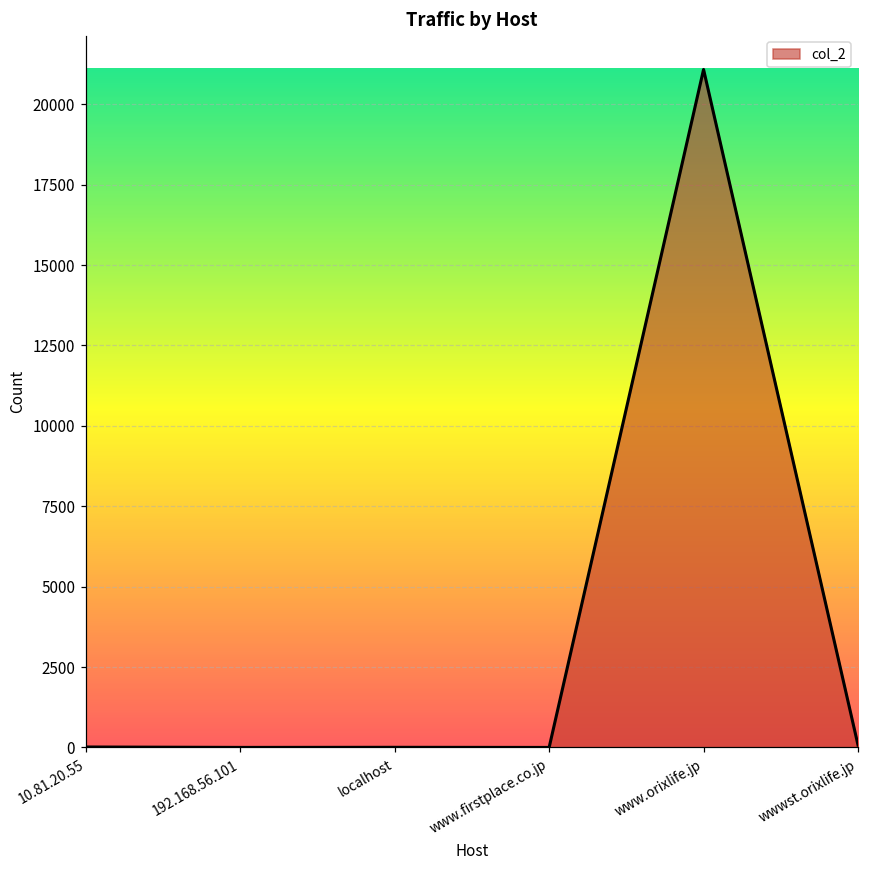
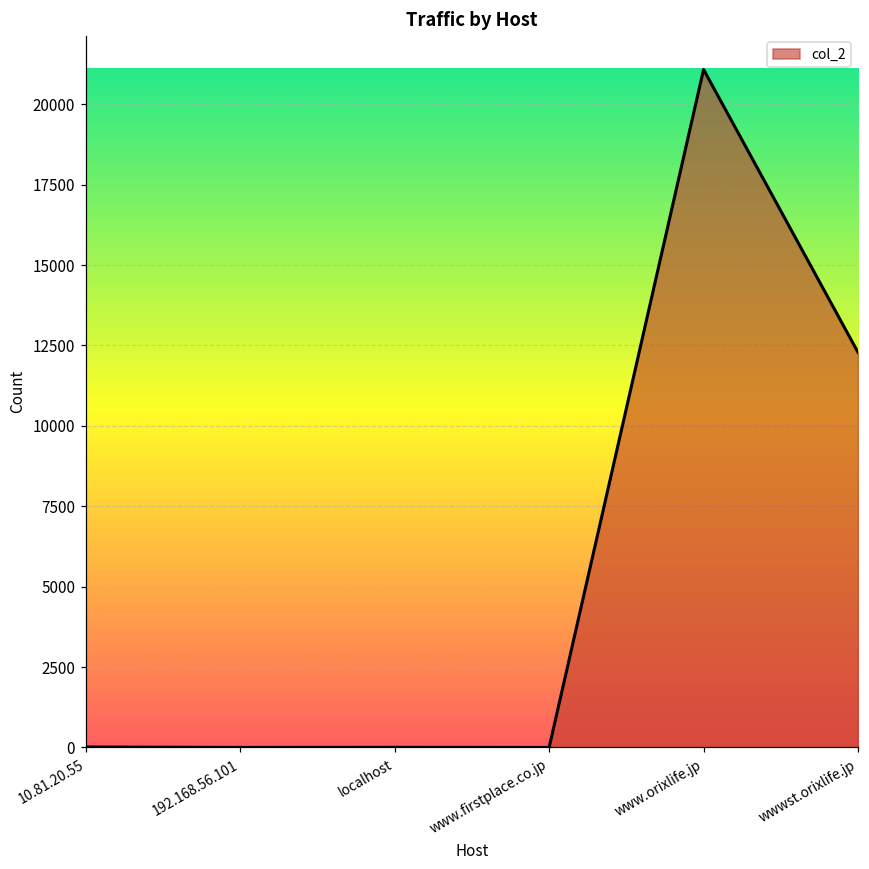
wwwst.orixlife.jp: 100 -> 12300
